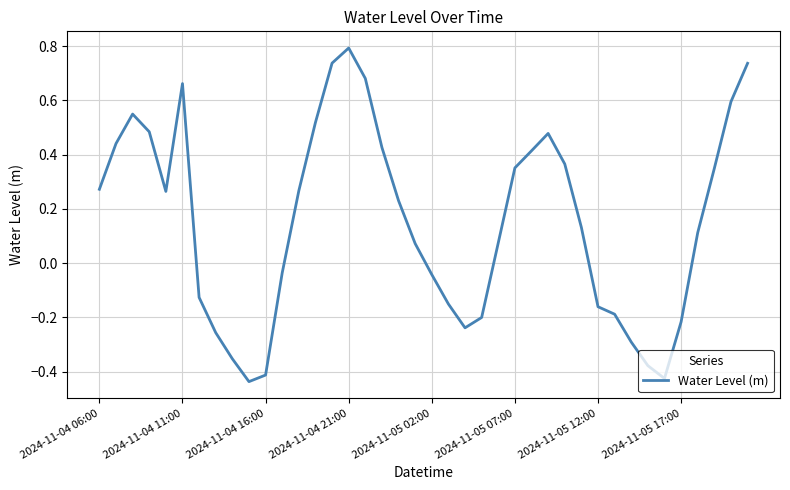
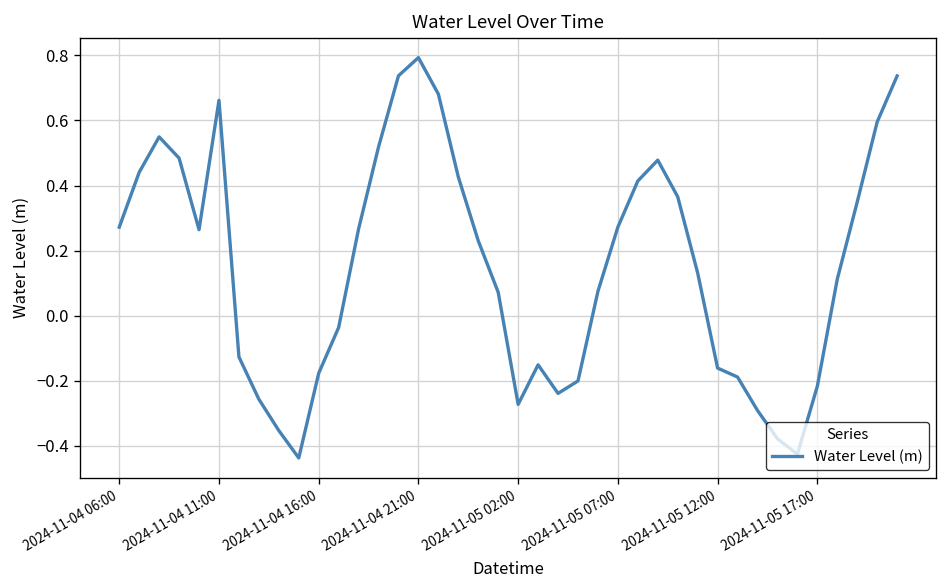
2024-11-04 16:00: -0.41 -> -0.18
2024-11-05 02:00: -0.04 -> -0.27
2024-11-05 07:00: 0.35 -> 0.27
